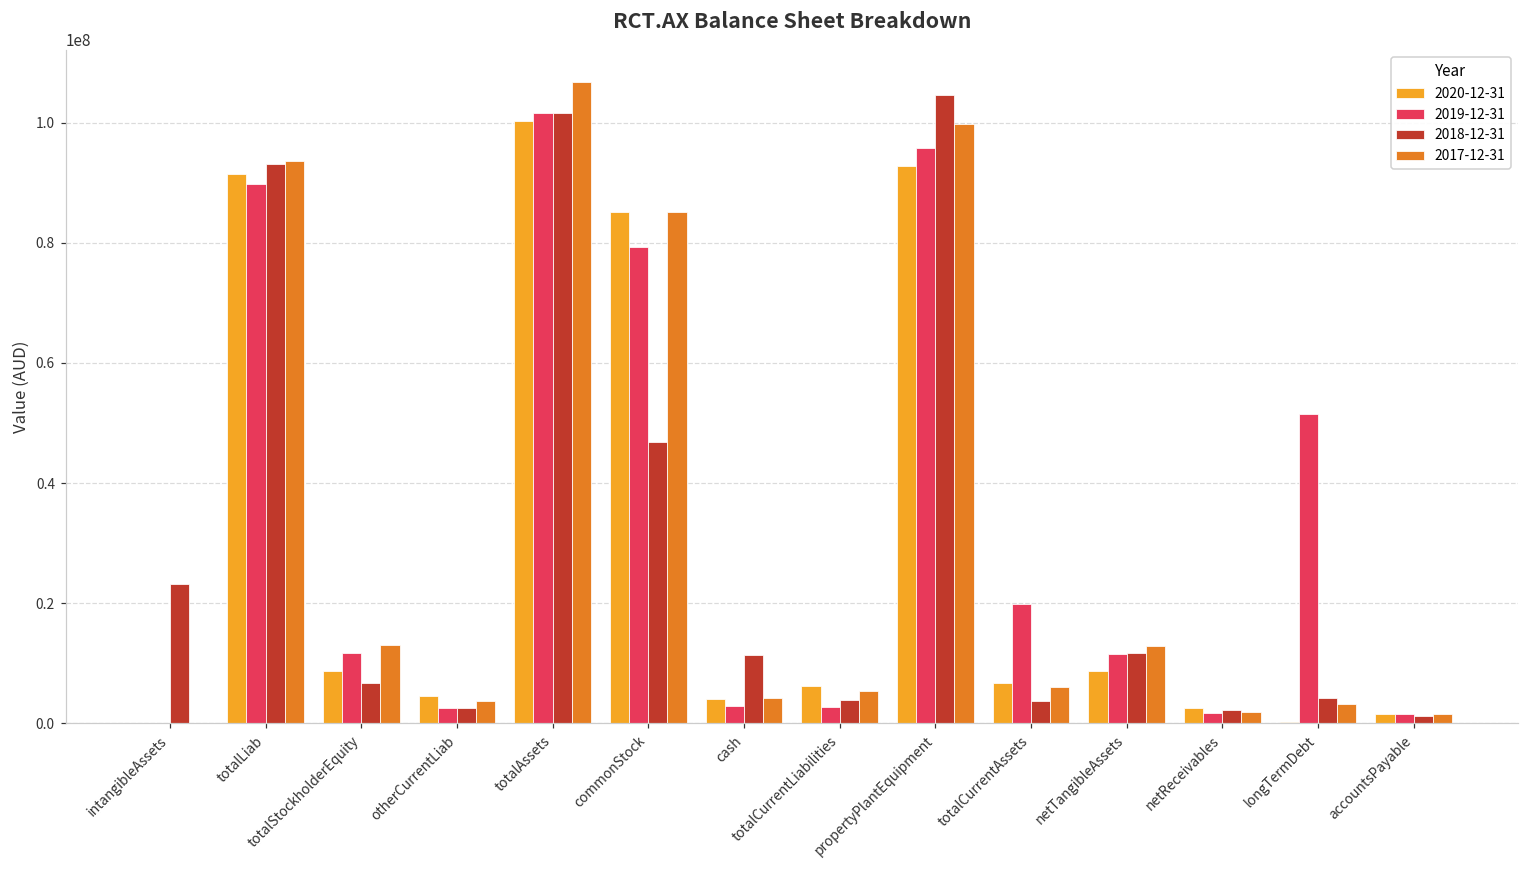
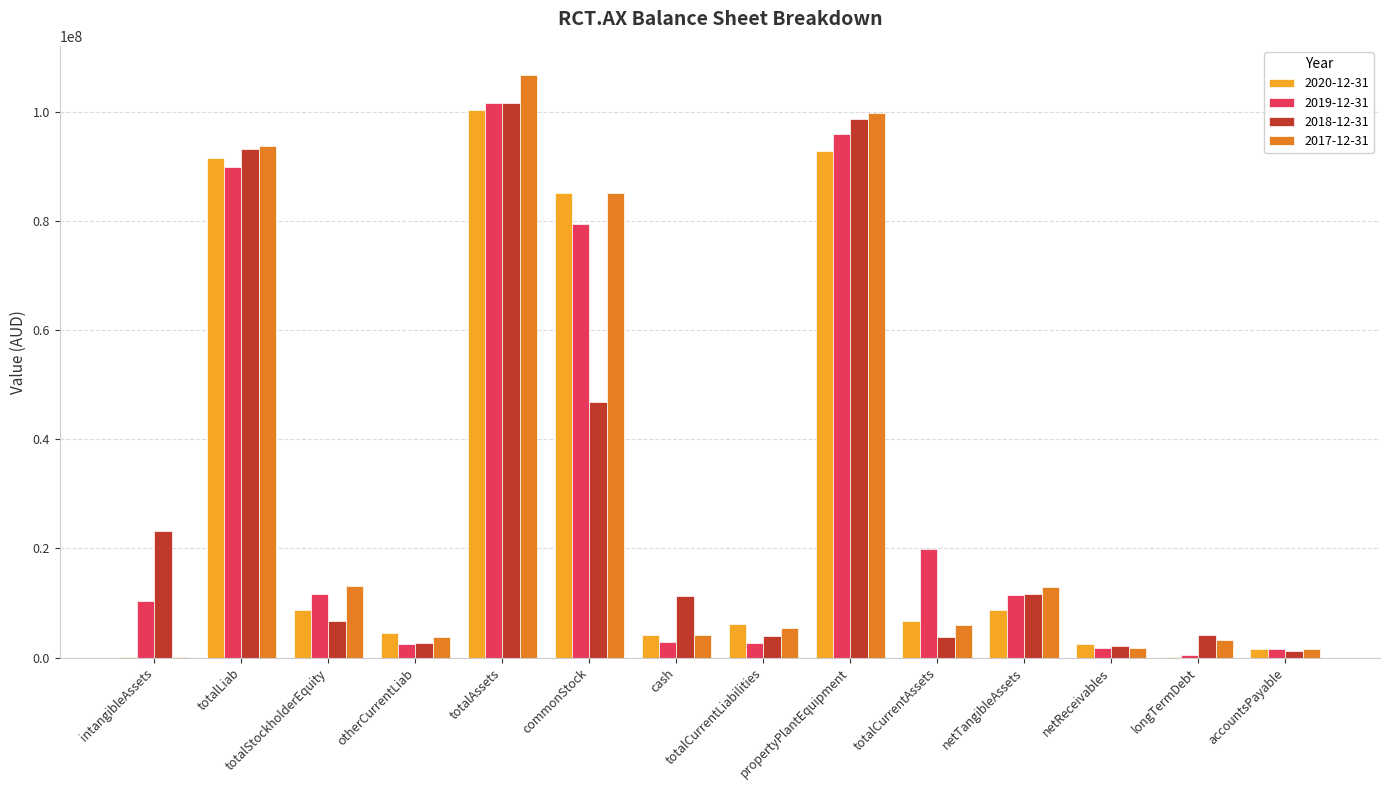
2019-12-31, intangibleAssets: 0 -> 10000000
2018-12-31, propertyPlantEquipment: 105000000 -> 99000000
2019-12-31, longTermDebt: 52000000 -> 1000000
